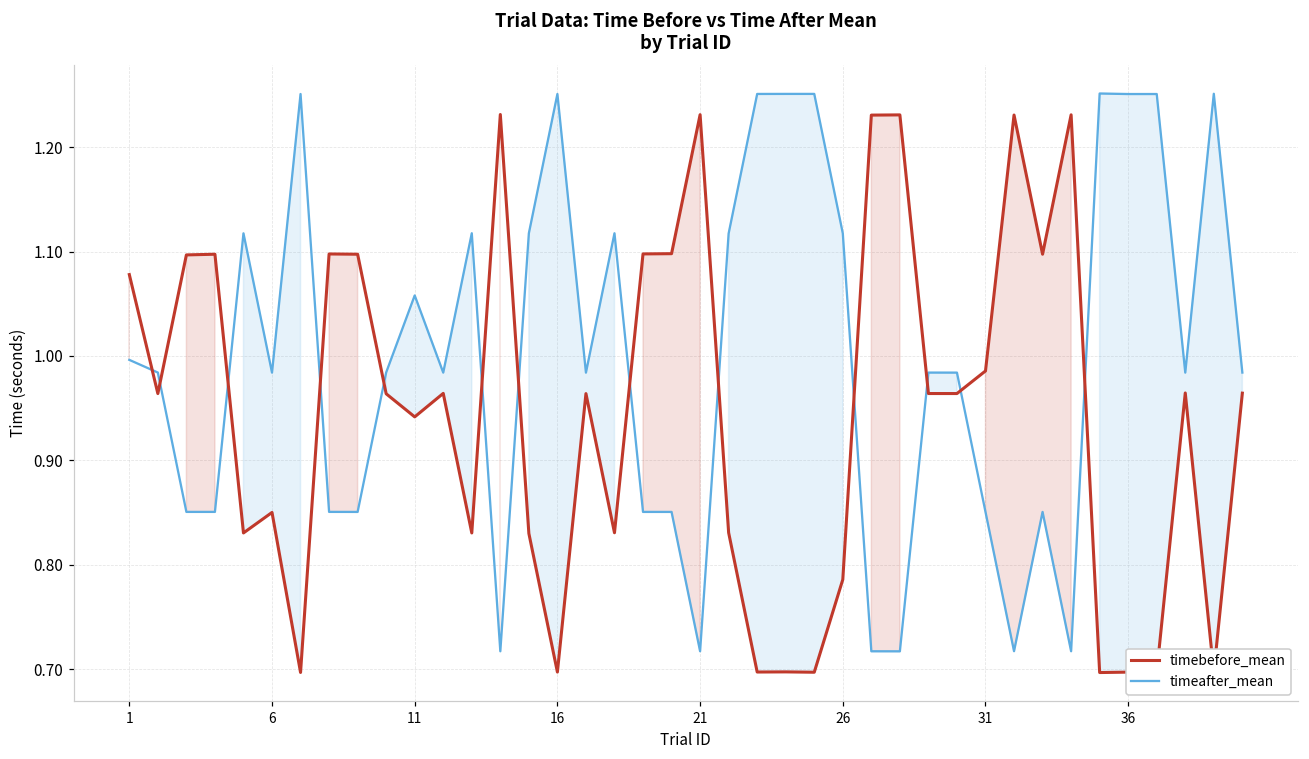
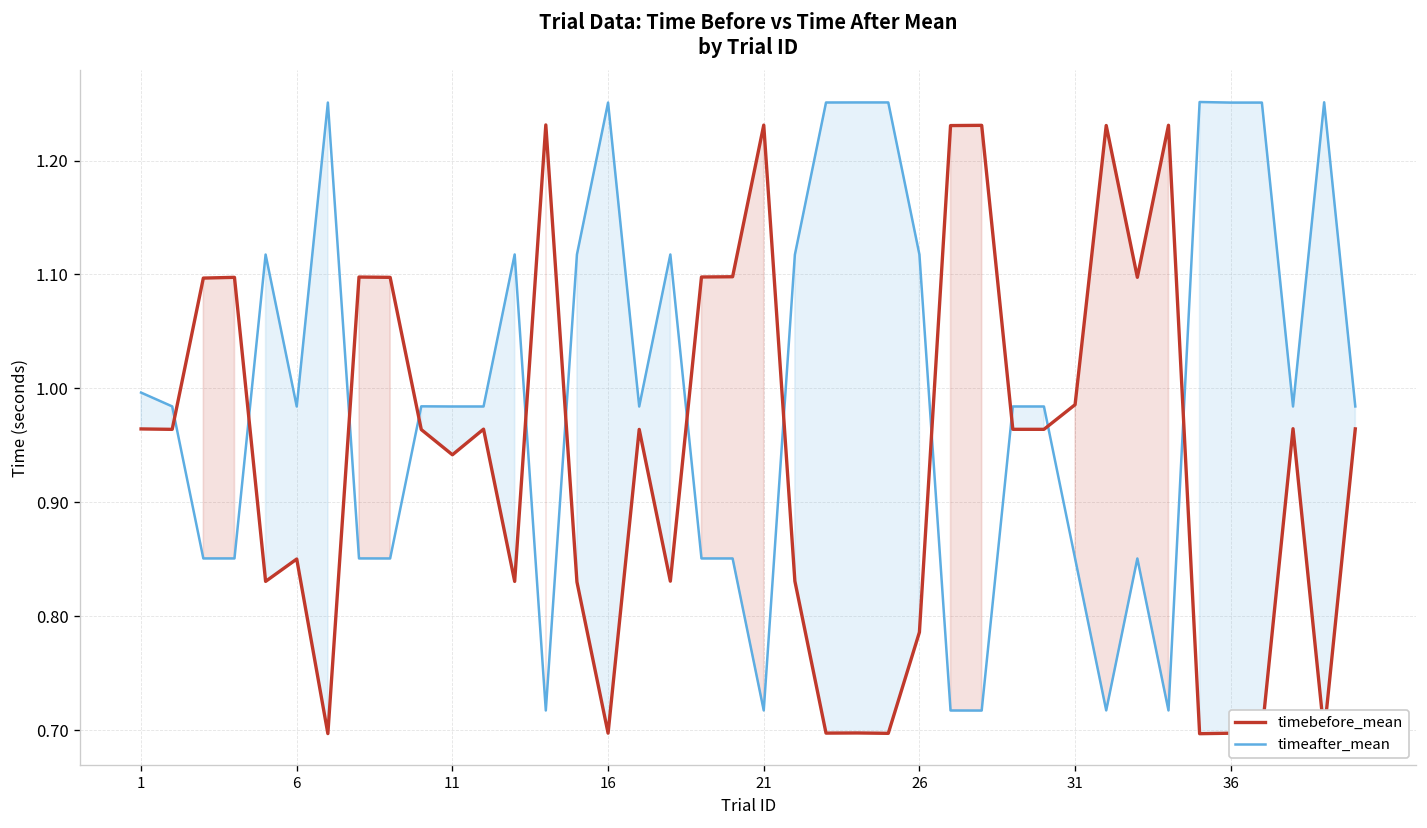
timebefore_mean, 1: 1.08 -> 0.96
timeafter_mean, 11: 1.06 -> 0.98
